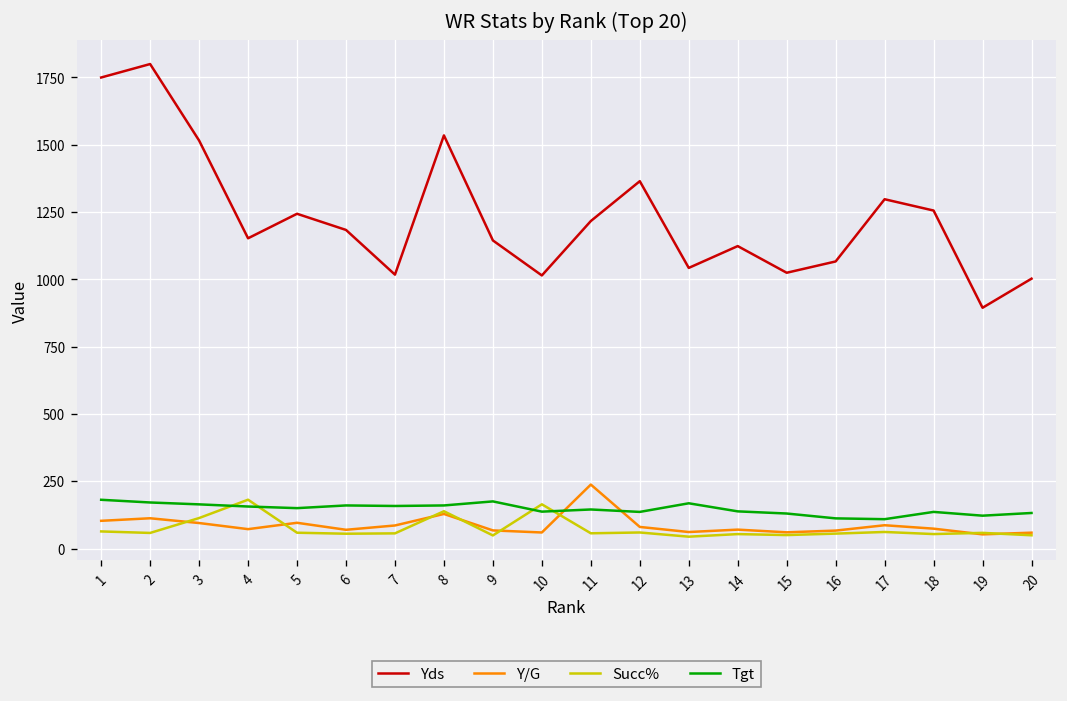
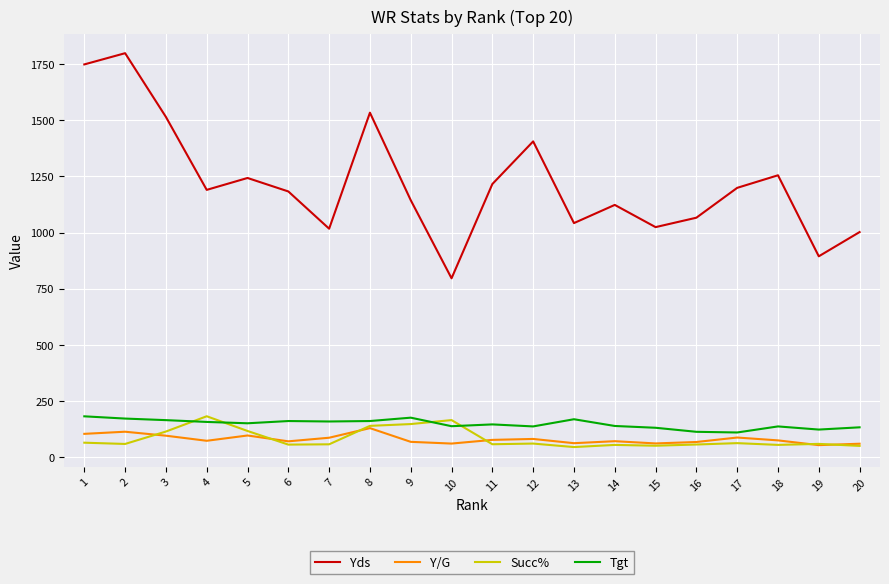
Yds, 4: 1150 -> 1190
Succ%, 5: 60 -> 120
Succ%, 9: 50 -> 150
Yds, 10: 1010 -> 800
Y/G, 11: 240 -> 80
Yds, 12: 1360 -> 1410
Yds, 17: 1300 -> 1200
